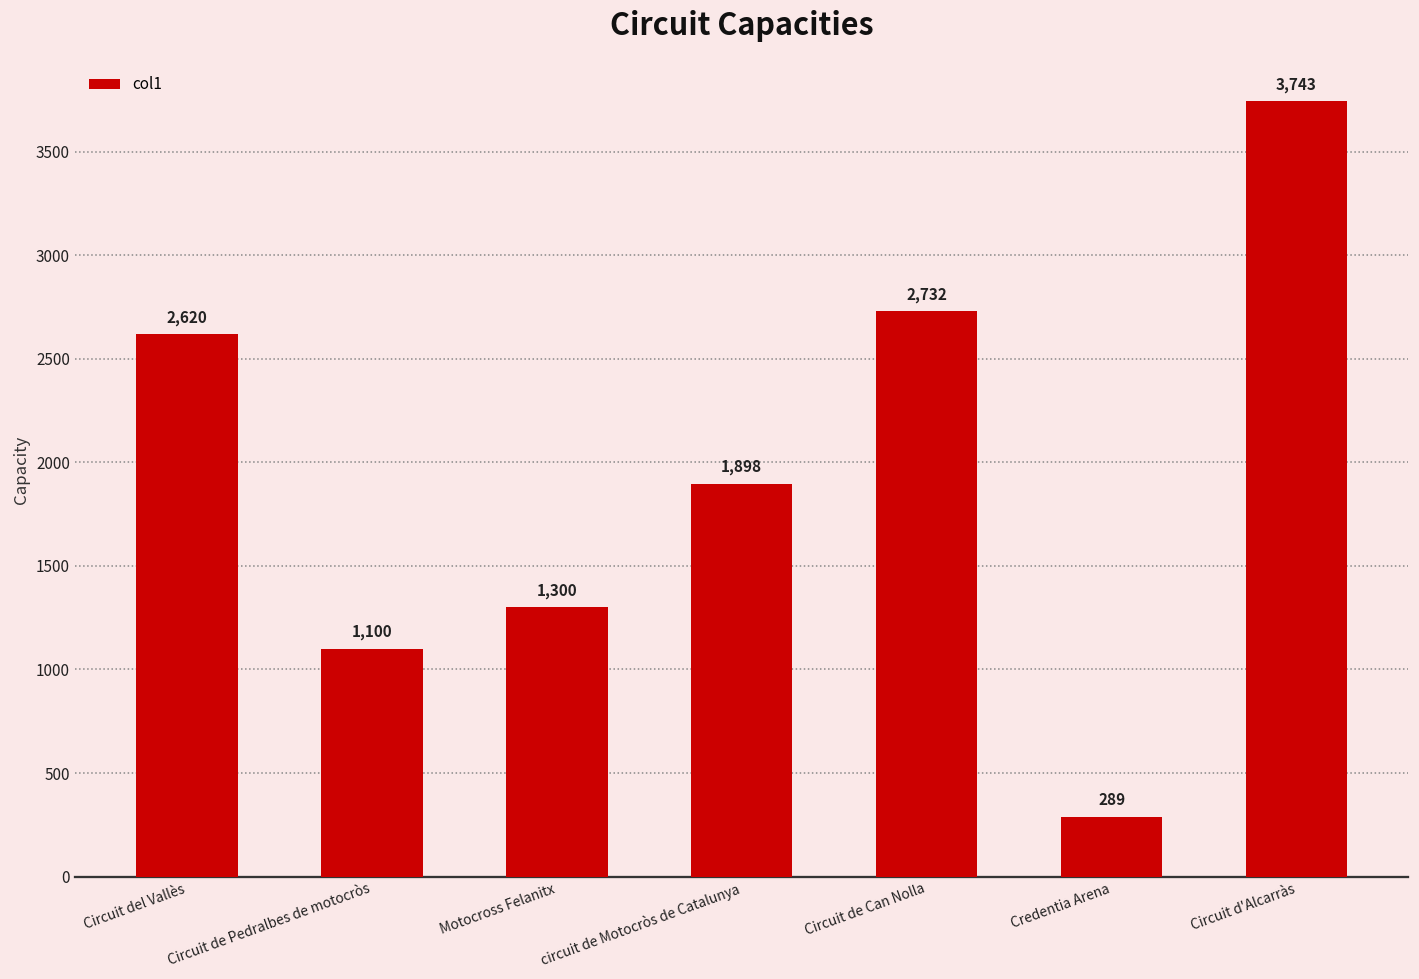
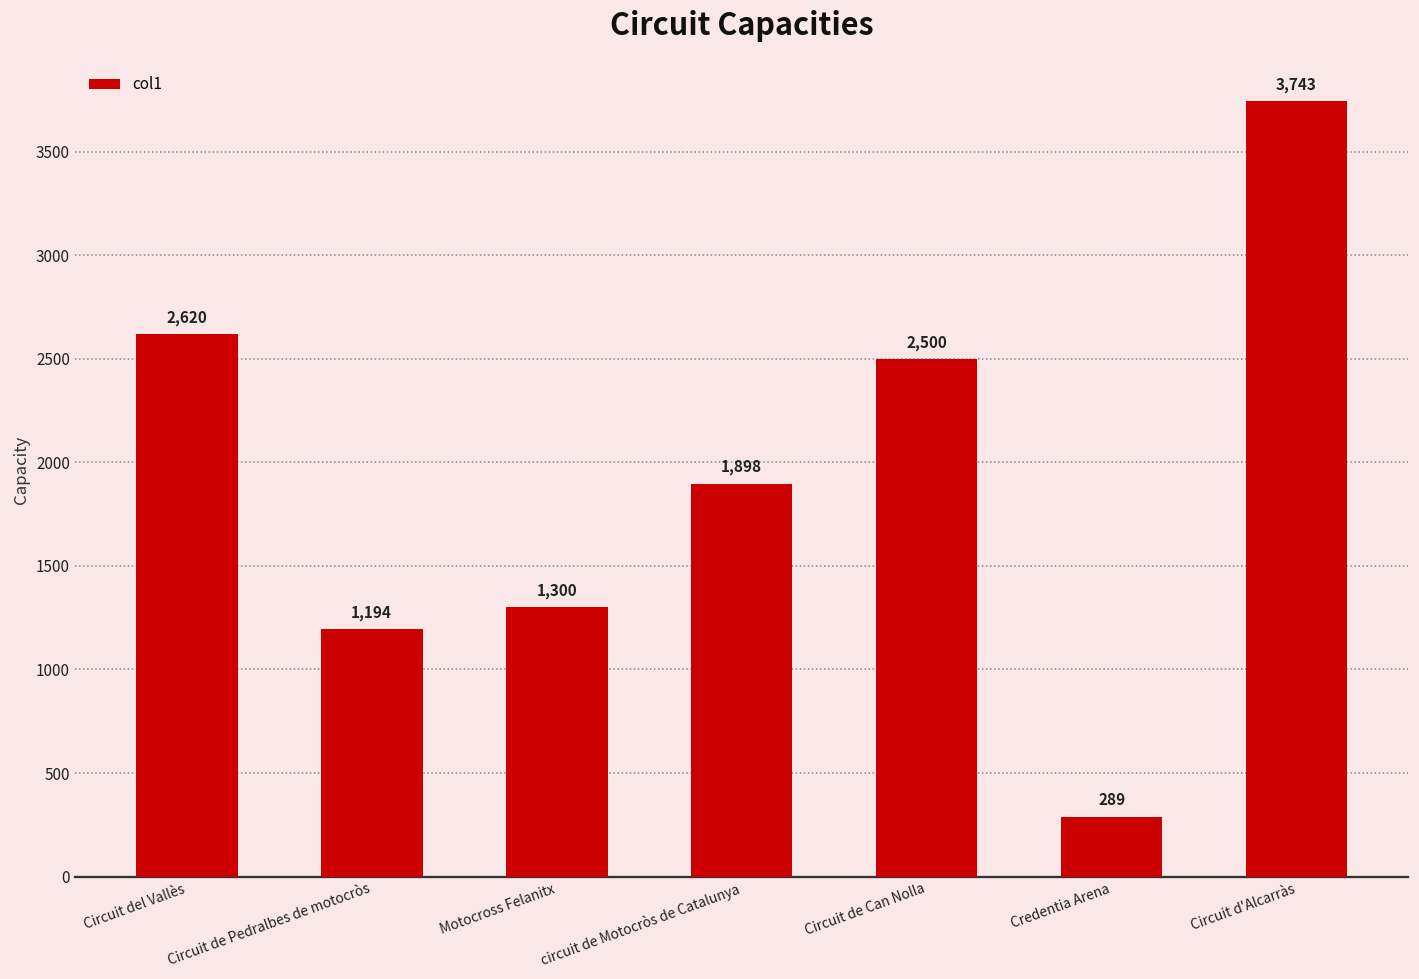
Circuit de Pedralbes de motocròs: 1,100 -> 1,194
Circuit de Can Nolla: 2,732 -> 2,500
